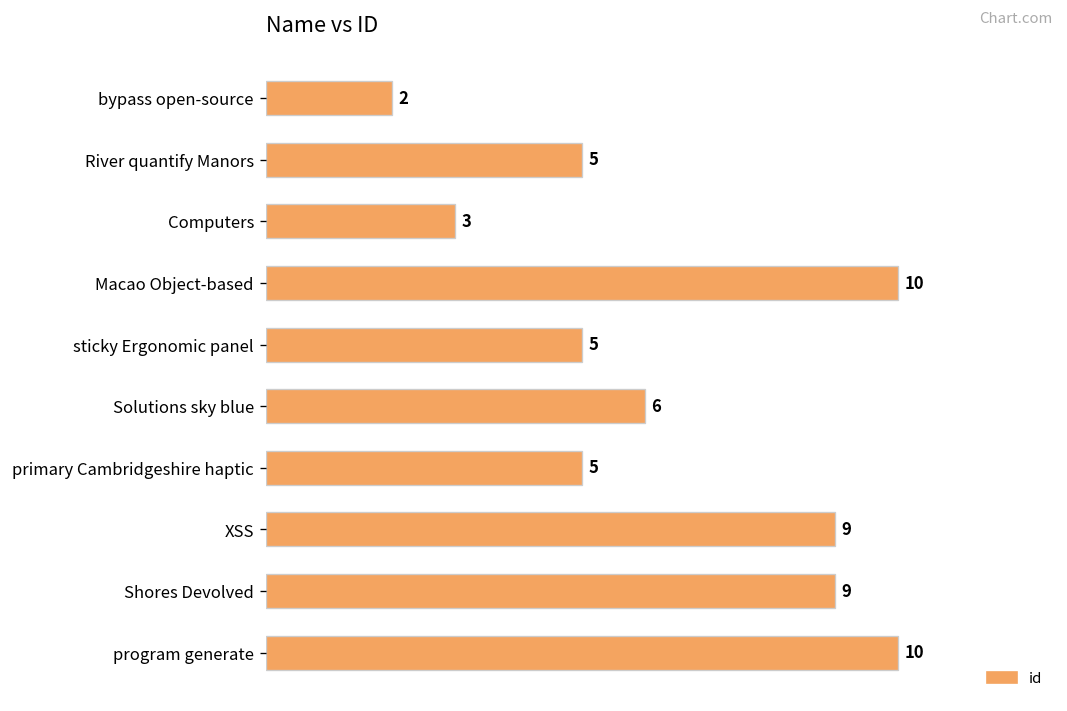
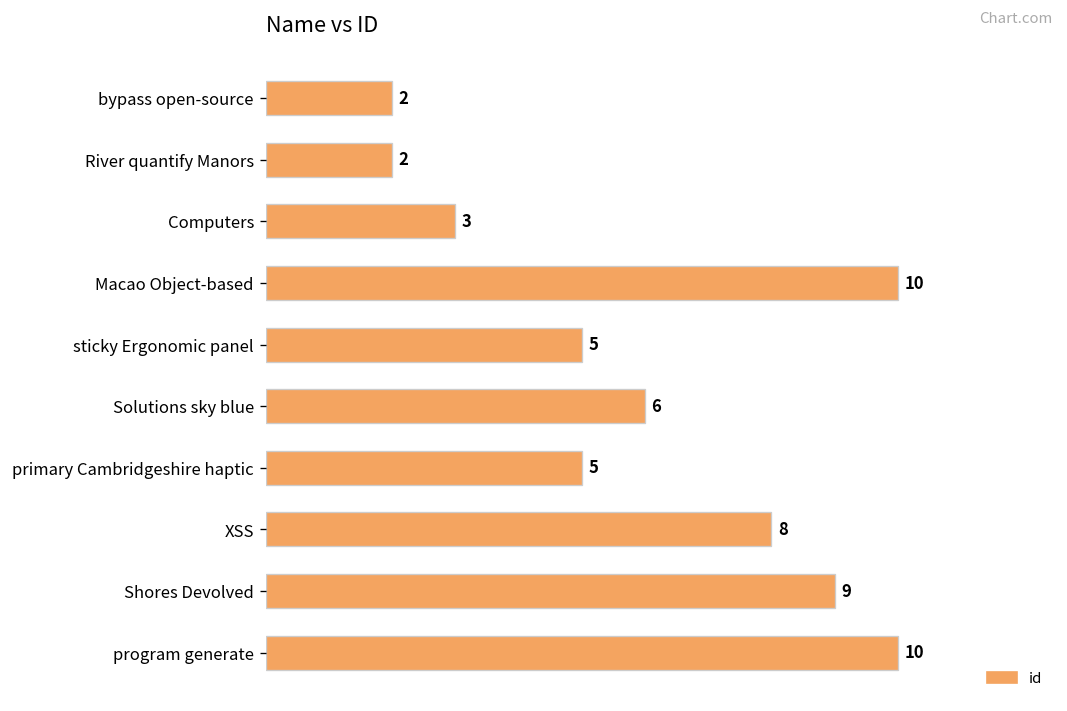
River quantify Manors: 5 -> 2
XSS: 9 -> 8
